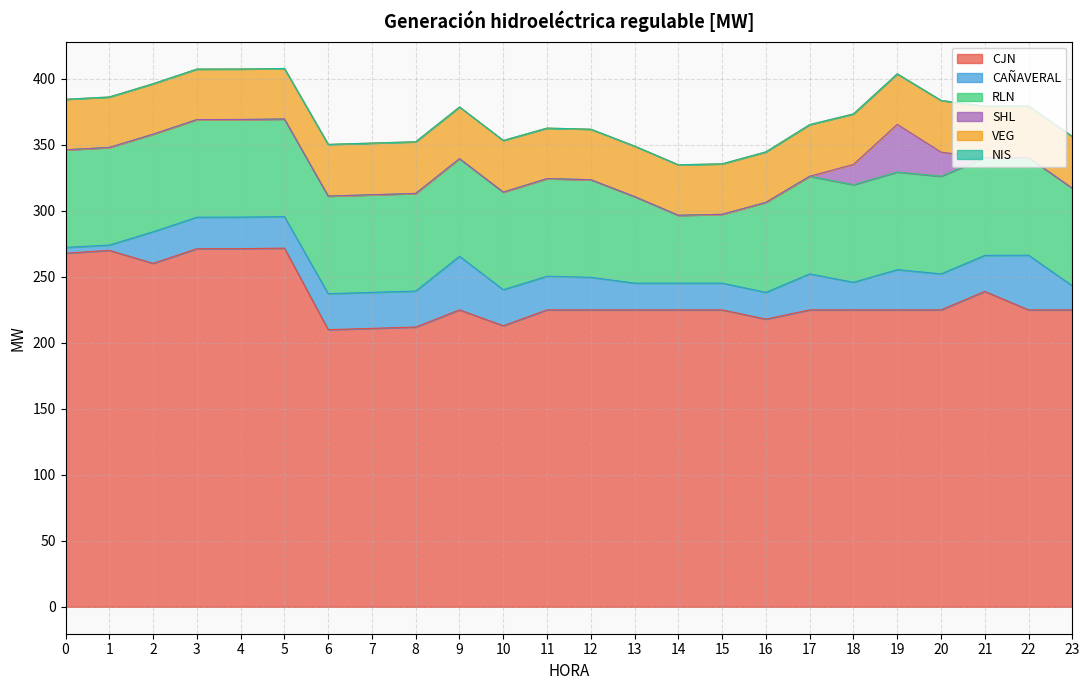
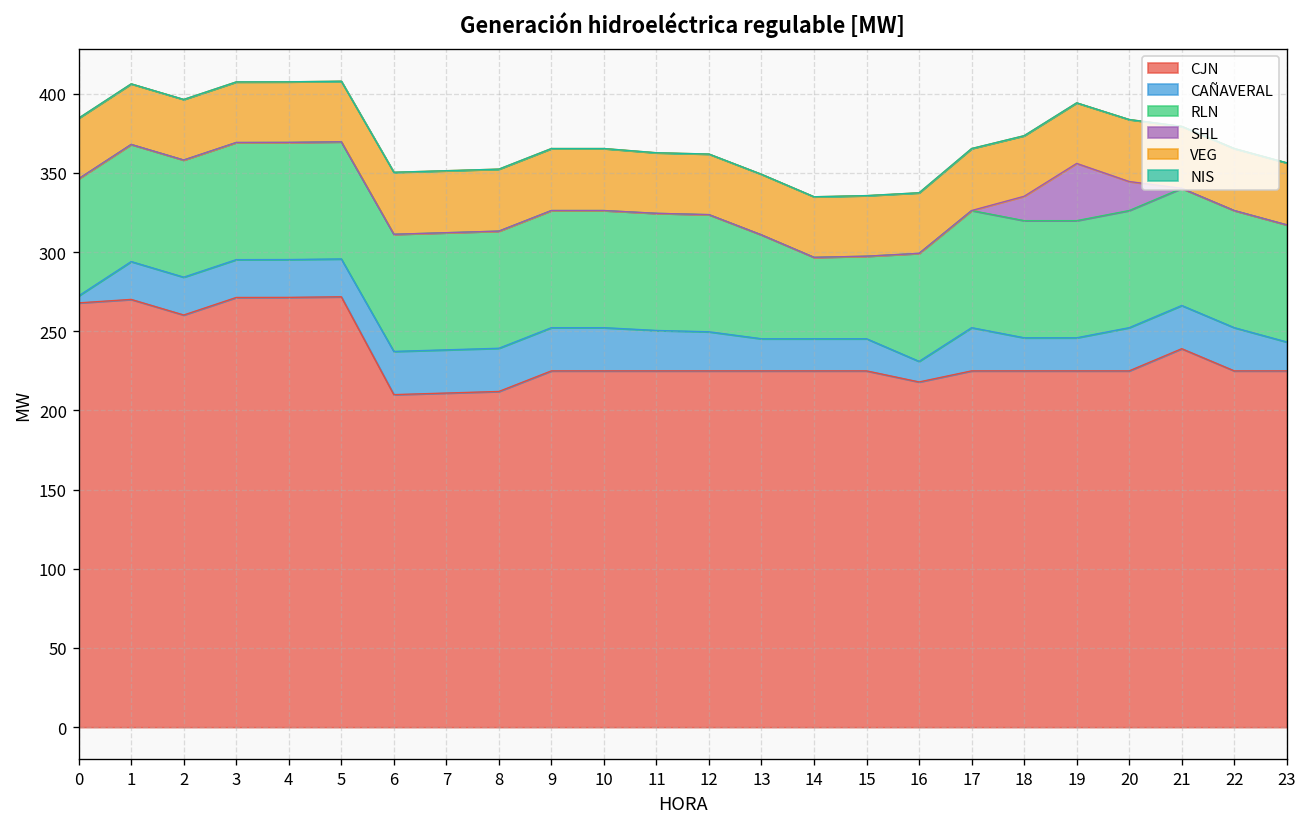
CAÑAVERAL, 1: 4 -> 24
CAÑAVERAL, 9: 41 -> 27
CJN, 10: 213 -> 225
CAÑAVERAL, 16: 20 -> 13
CAÑAVERAL, 19: 31 -> 21
CAÑAVERAL, 22: 41 -> 27
